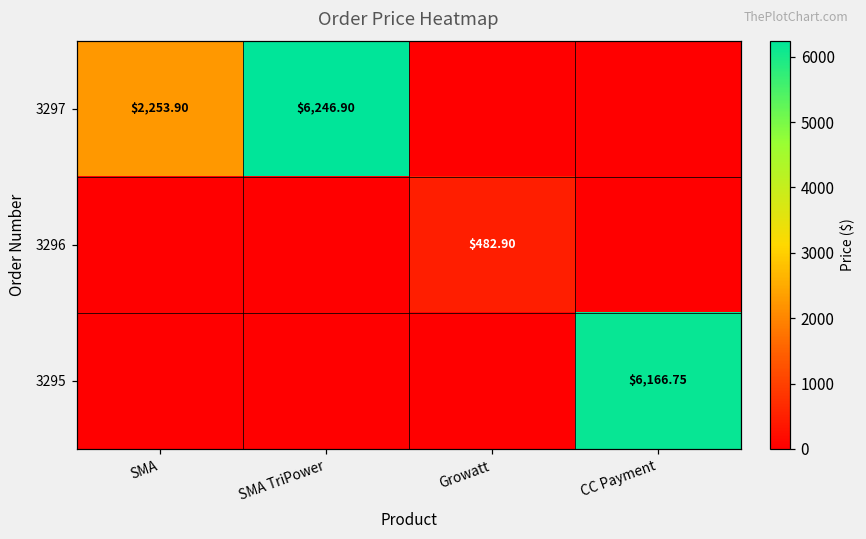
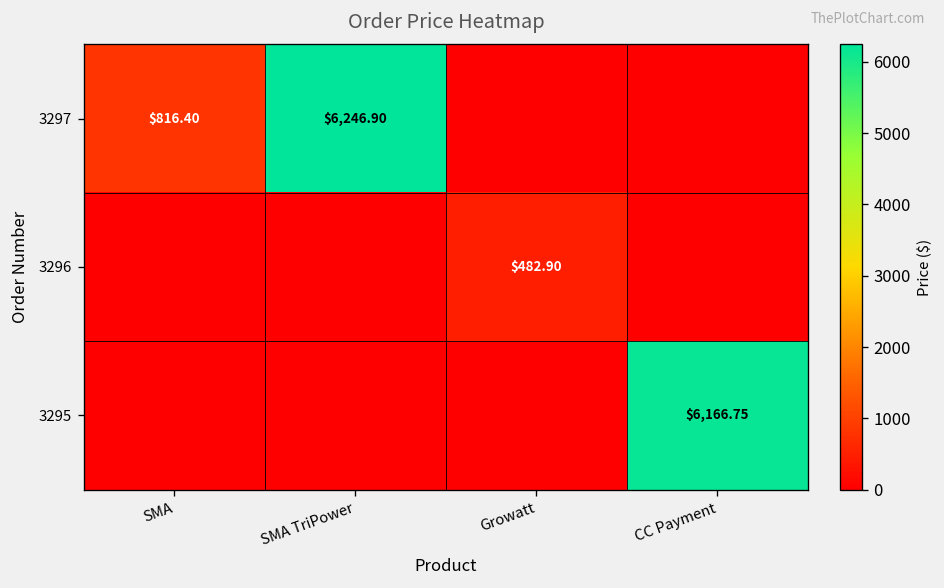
3297, SMA: $2,253.90 -> $816.40
